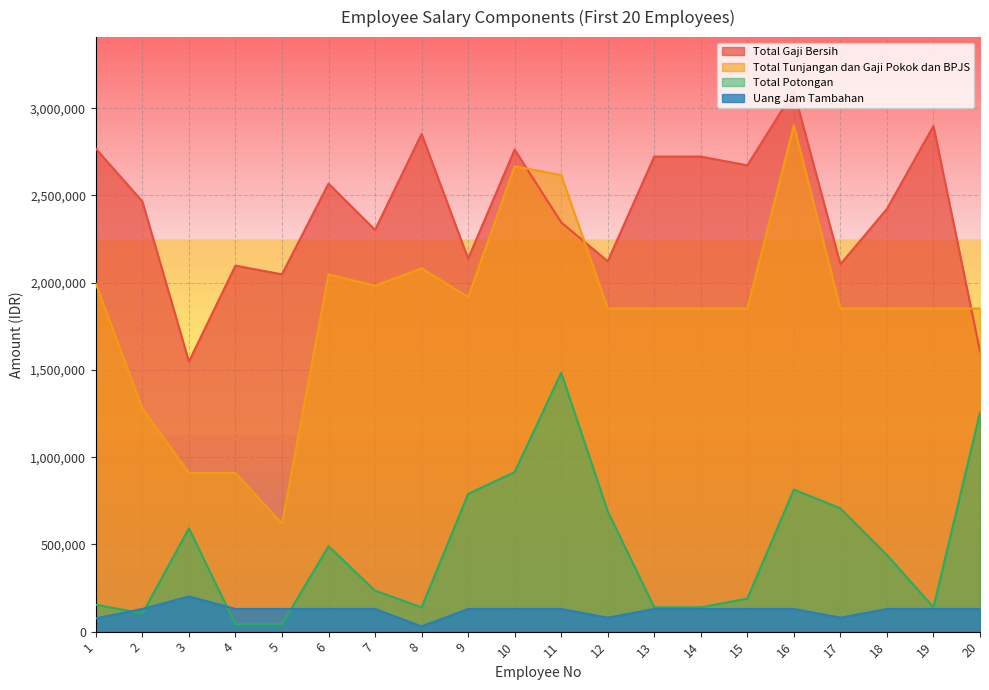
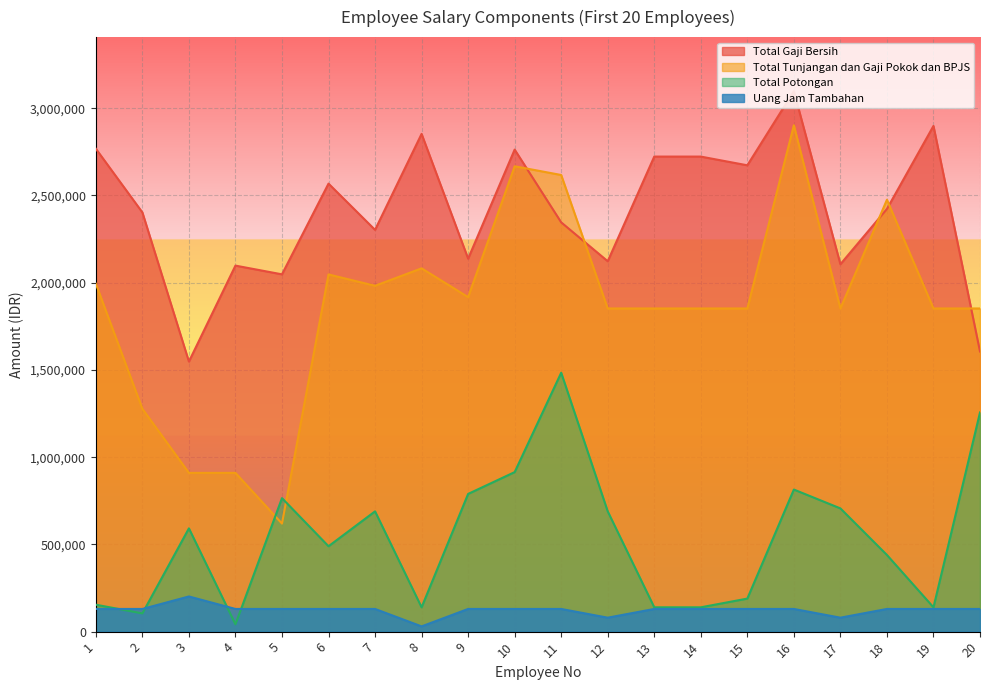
Uang Jam Tambahan, 1: 80,000 -> 130,000
Total Gaji Bersih, 2: 2,470,000 -> 2,400,000
Total Potongan, 5: 40,000 -> 770,000
Total Potongan, 7: 230,000 -> 690,000
Total Tunjangan dan Gaji Pokok dan BPJS, 18: 1,850,000 -> 2,480,000
